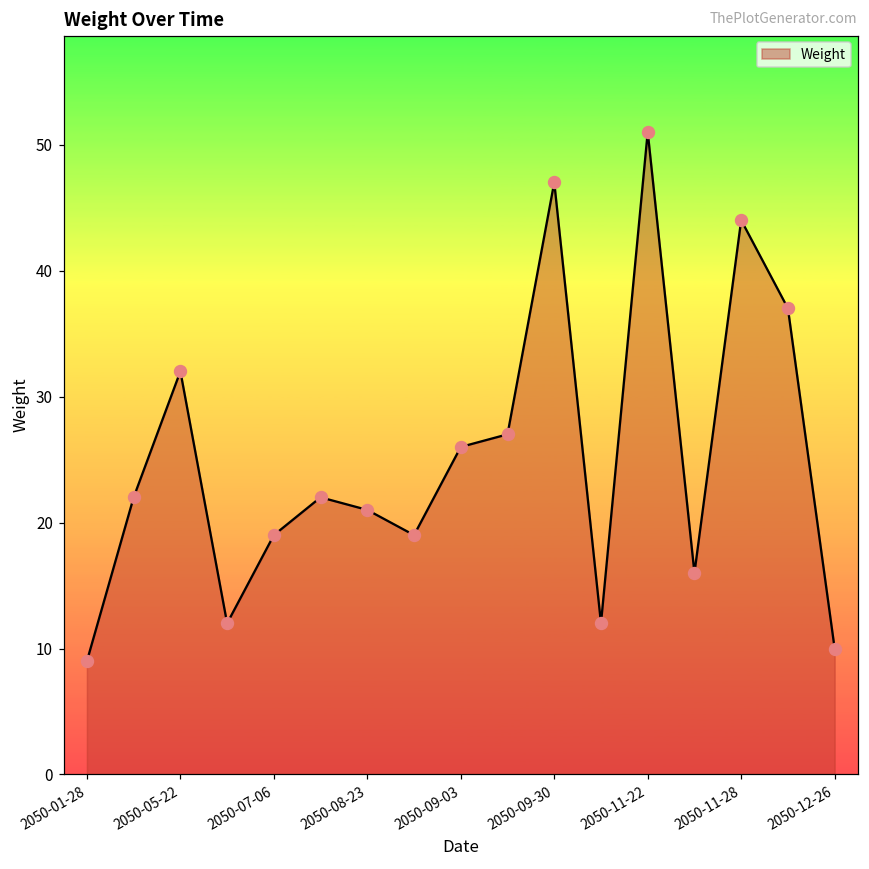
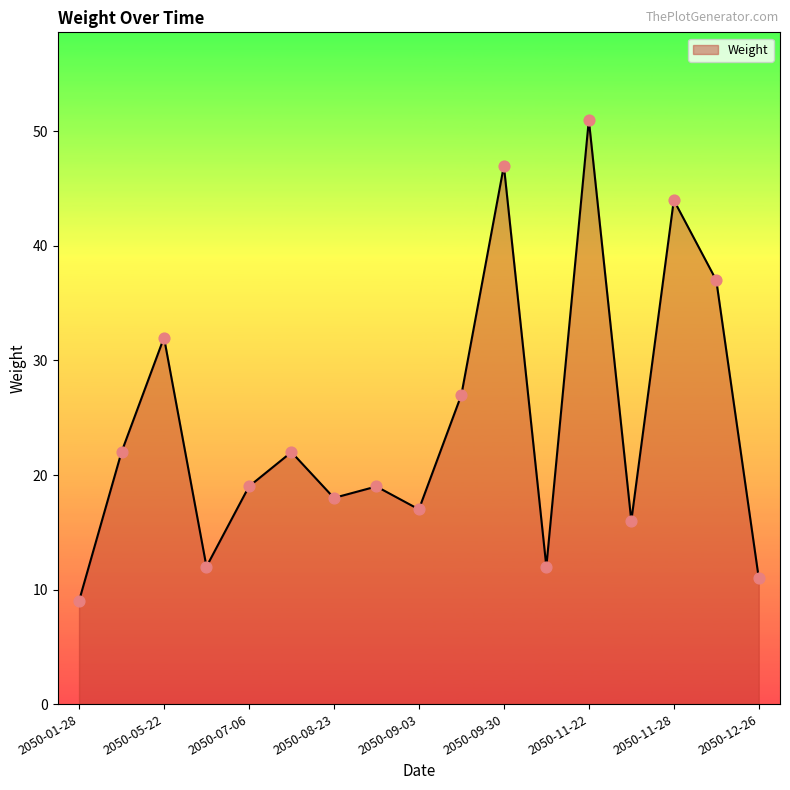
2050-08-23: 21 -> 18
2050-09-03: 26 -> 17
2050-12-26: 10 -> 11
